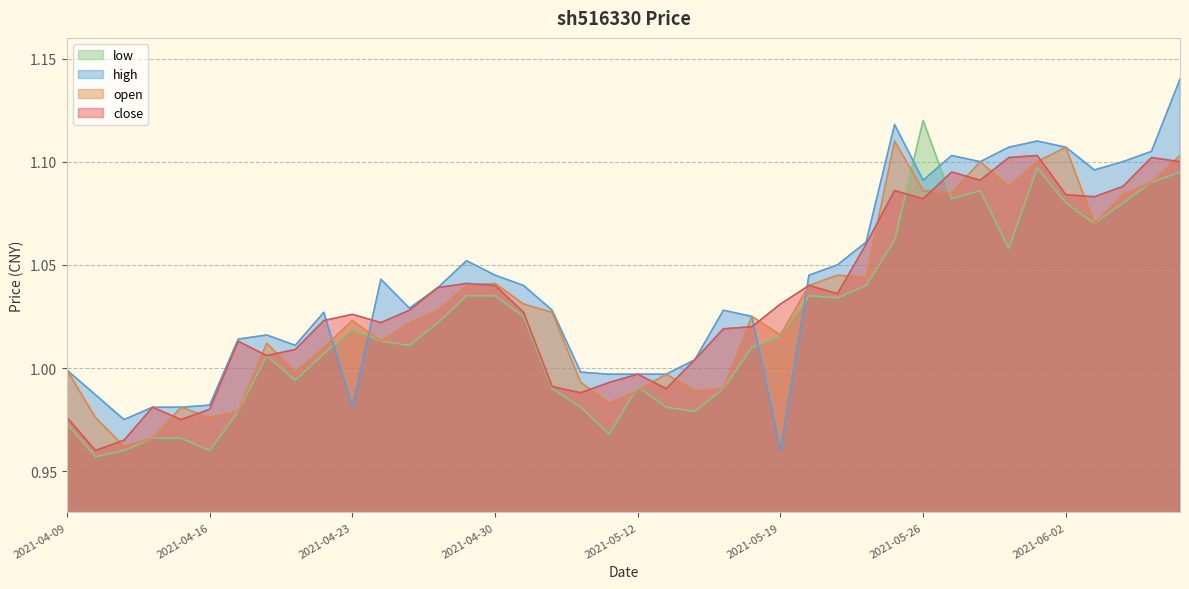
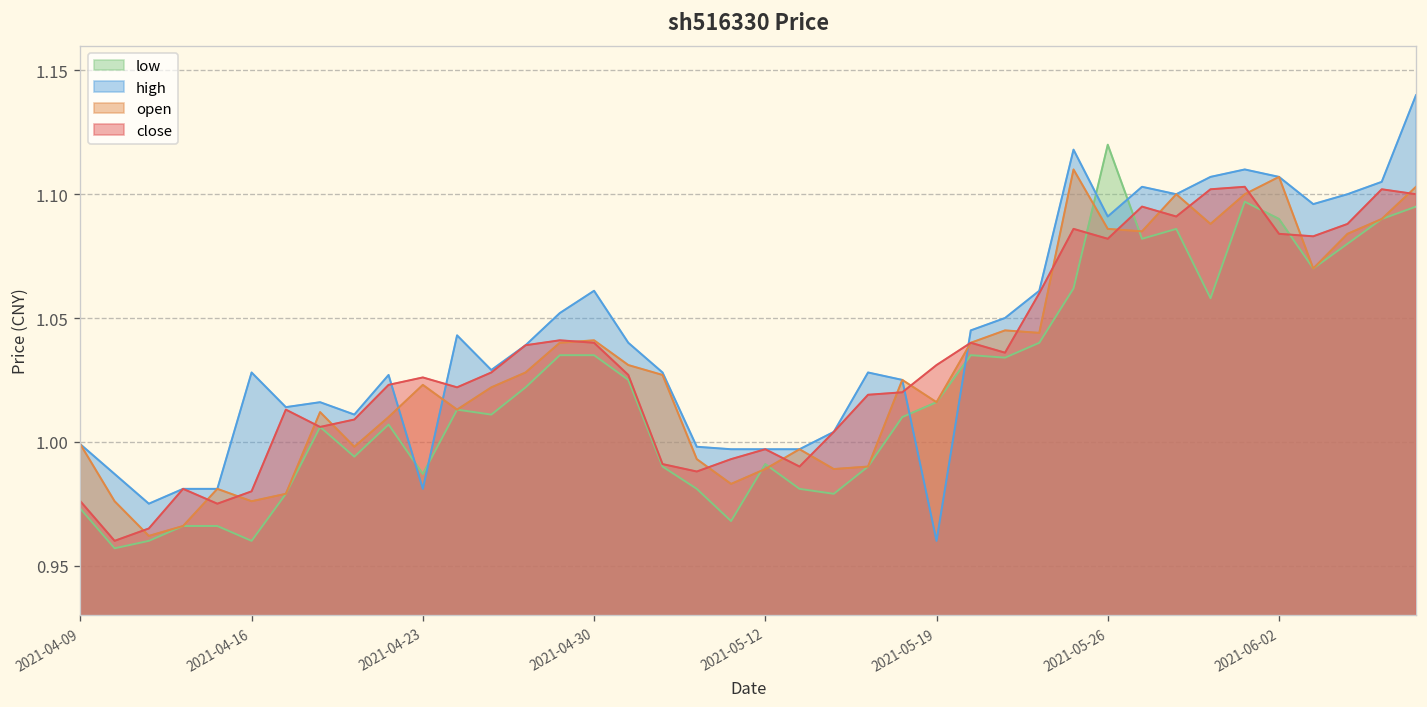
high, 2021-04-16: 0.982 -> 1.028
low, 2021-04-23: 1.019 -> 0.987
high, 2021-04-30: 1.045 -> 1.061
low, 2021-06-02: 1.08 -> 1.09
